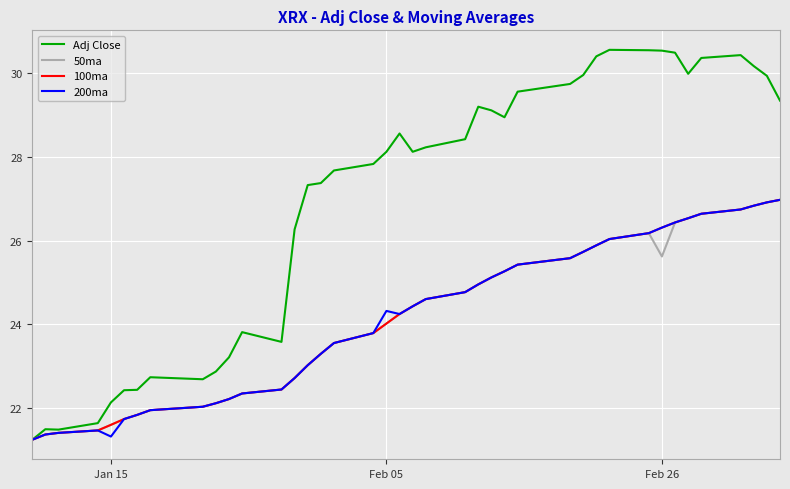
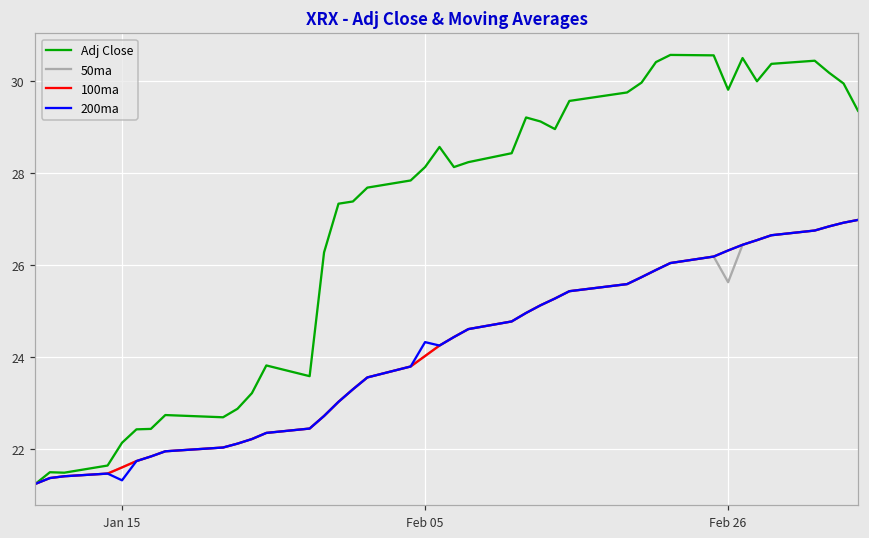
Adj Close, Feb 26: 30.5 -> 29.8
